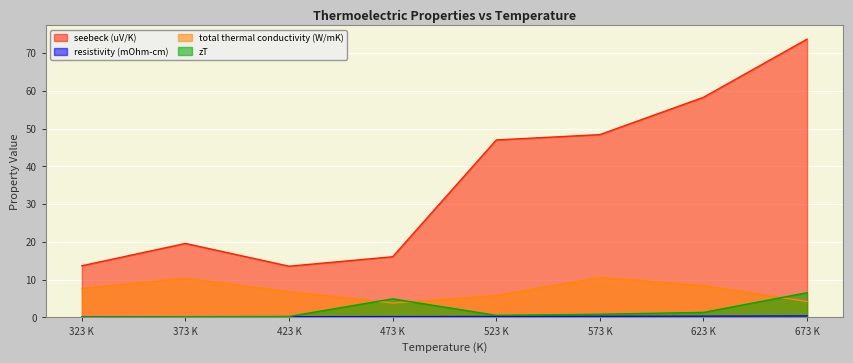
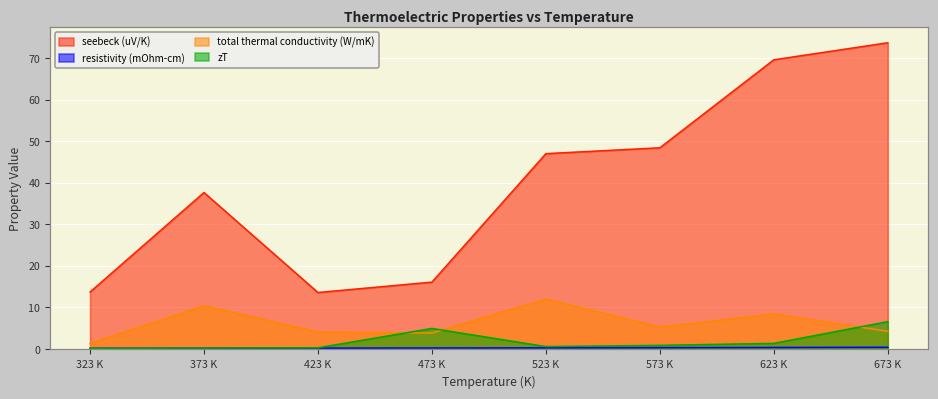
total thermal conductivity (W/mK), 323 K: 8 -> 1
seebeck (uV/K), 373 K: 20 -> 38
total thermal conductivity (W/mK), 423 K: 7 -> 4
total thermal conductivity (W/mK), 523 K: 6 -> 12
total thermal conductivity (W/mK), 573 K: 11 -> 5
seebeck (uV/K), 623 K: 58 -> 70
